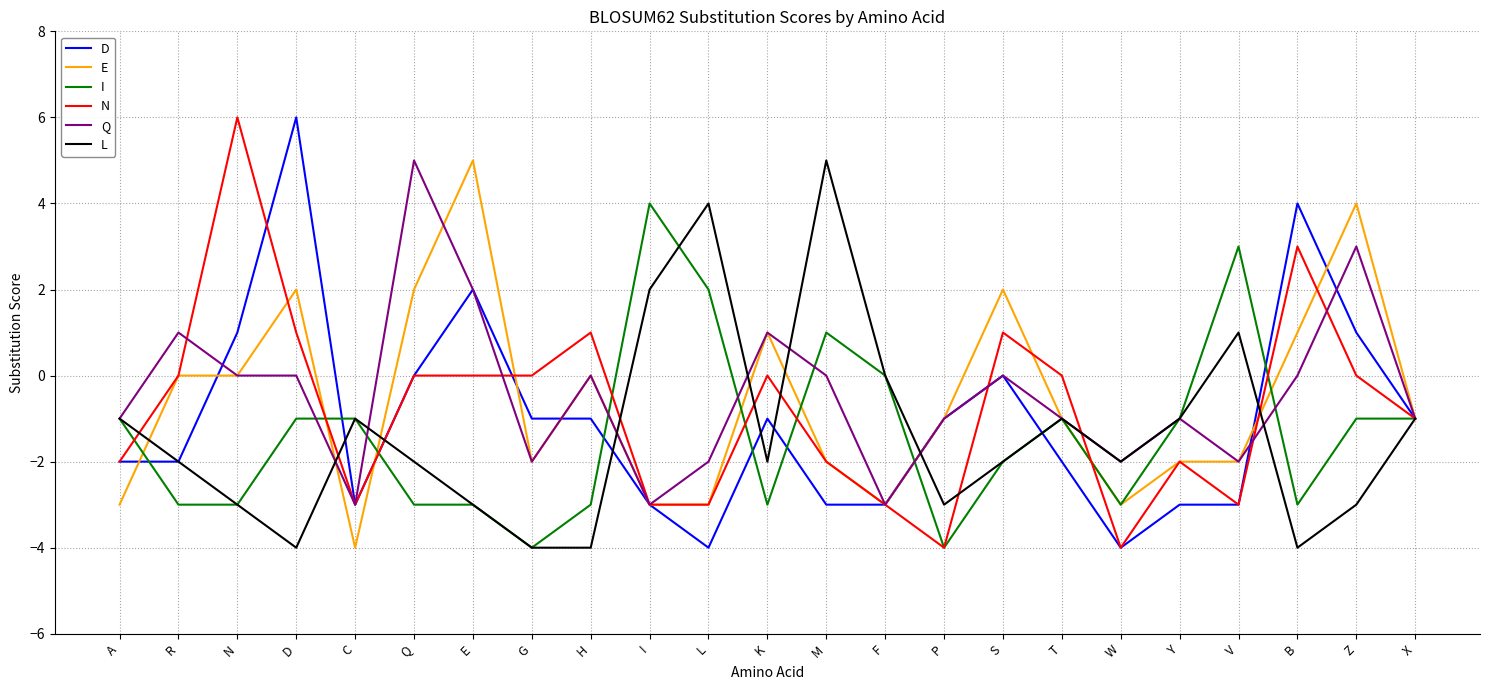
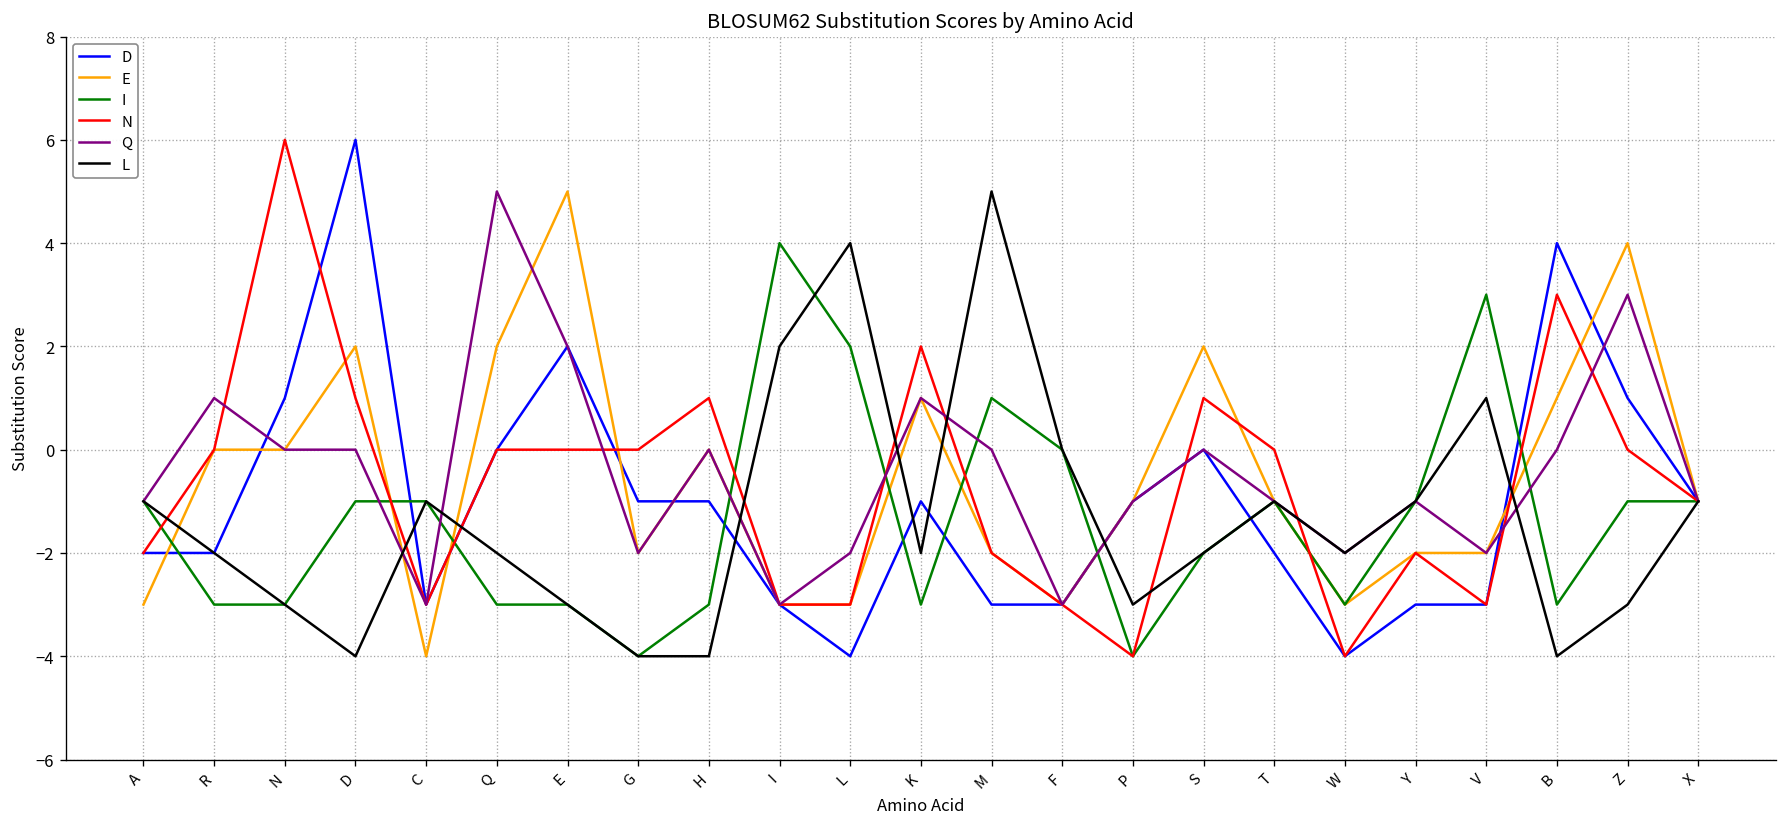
N, K: 0 -> 2
